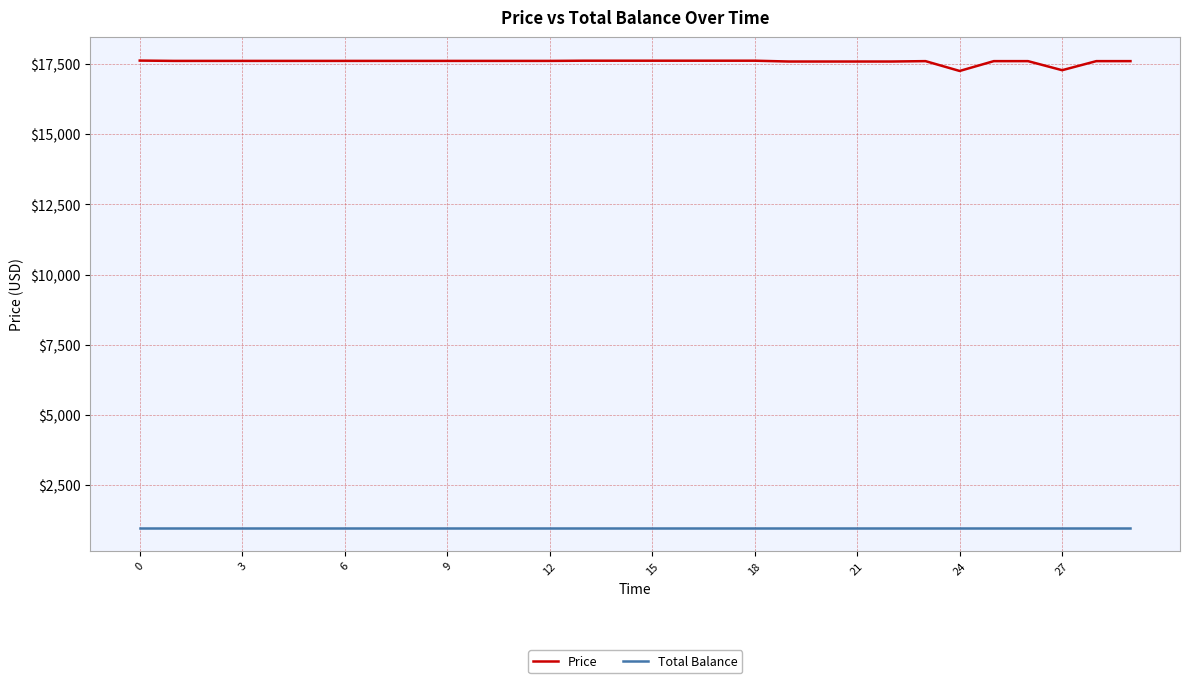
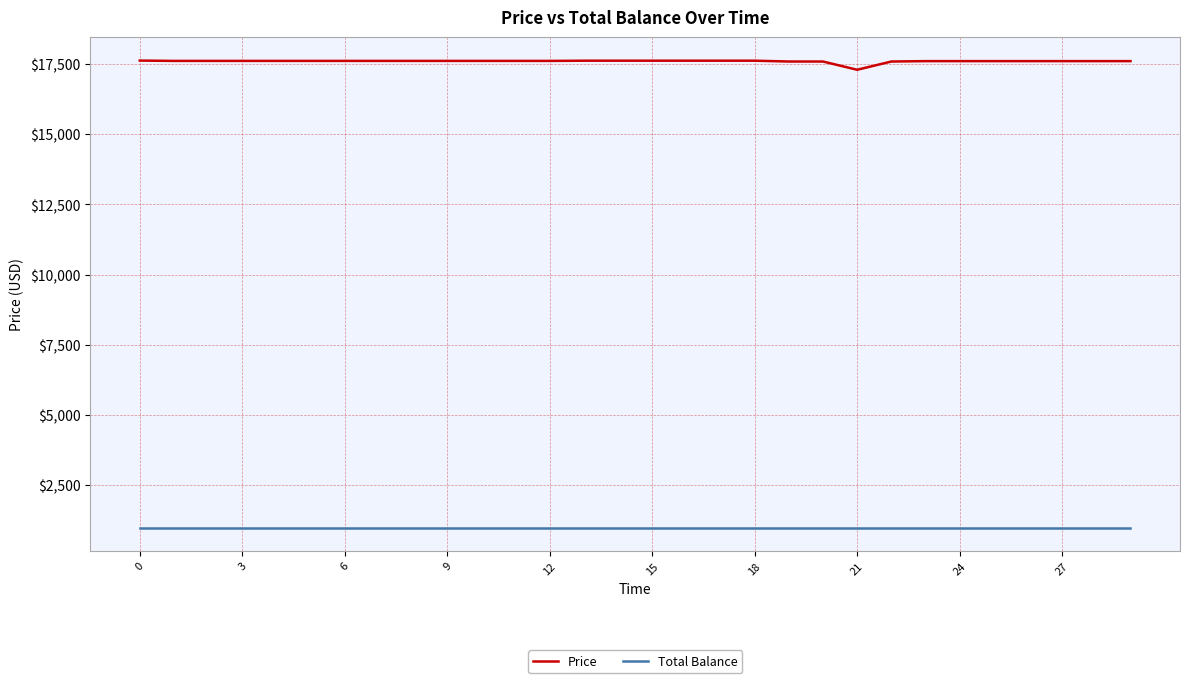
Price, 21: $17,600 -> $17,300
Price, 24: $17,300 -> $17,600
Price, 27: $17,300 -> $17,600
